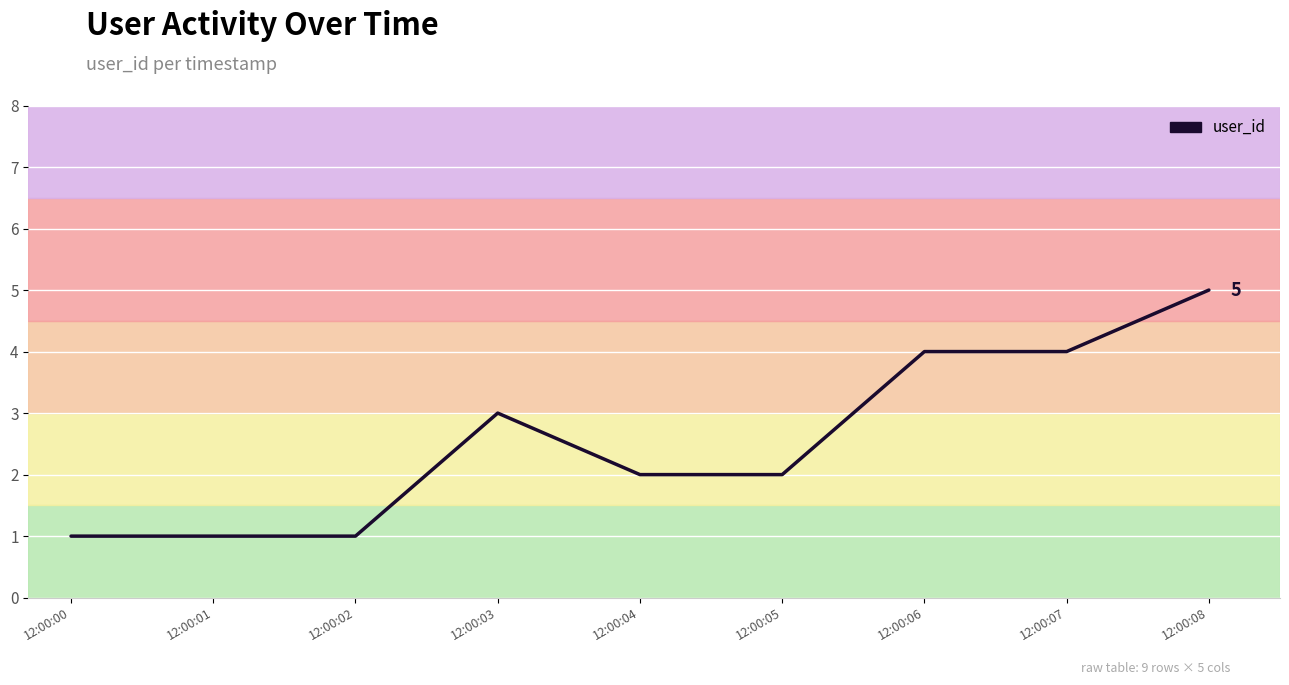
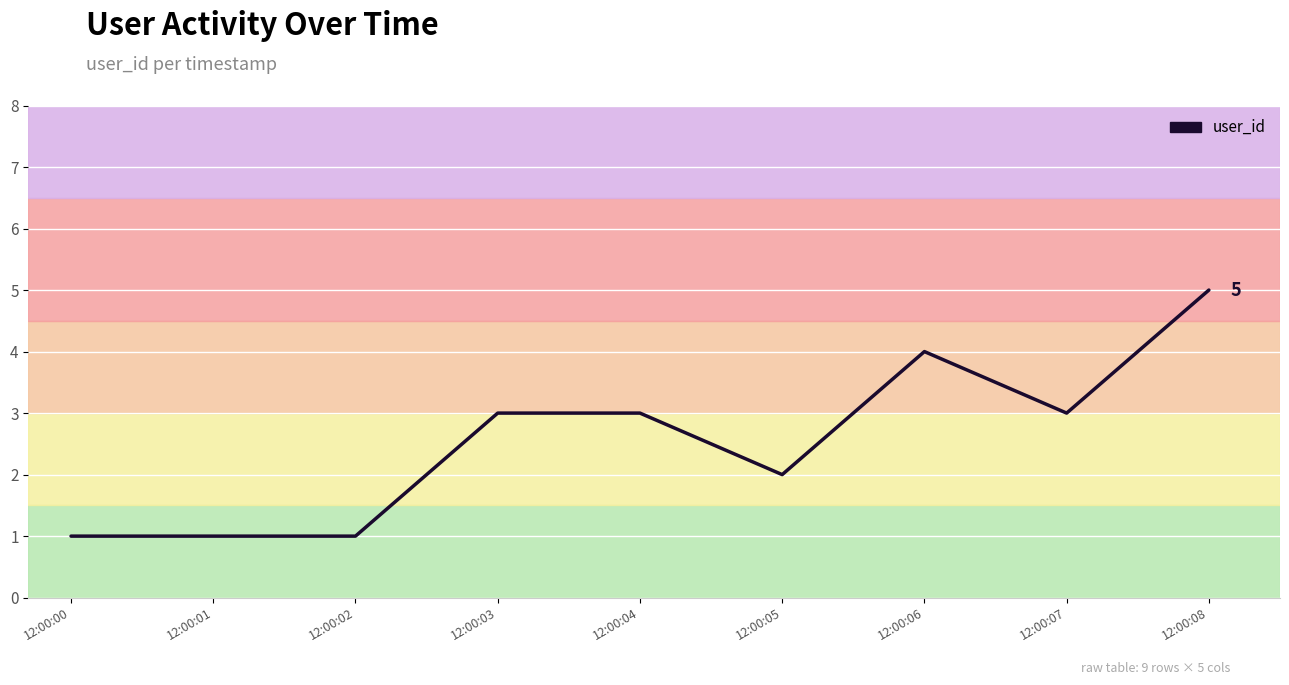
12:00:04: 2 -> 3
12:00:07: 4 -> 3
